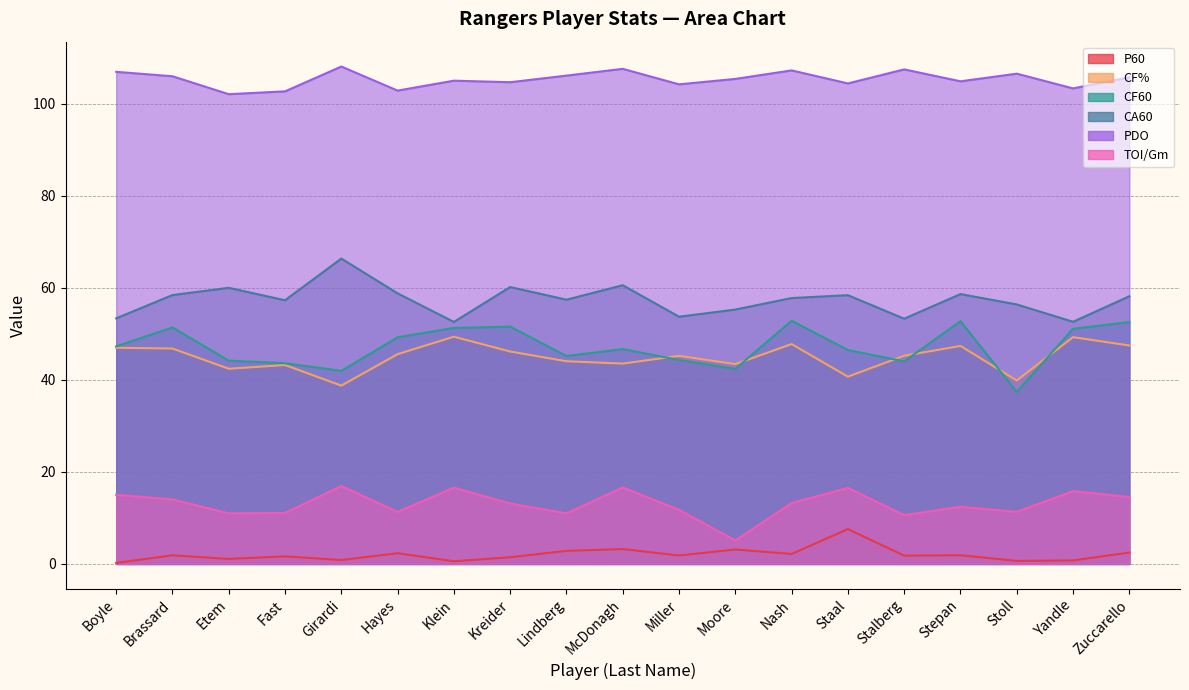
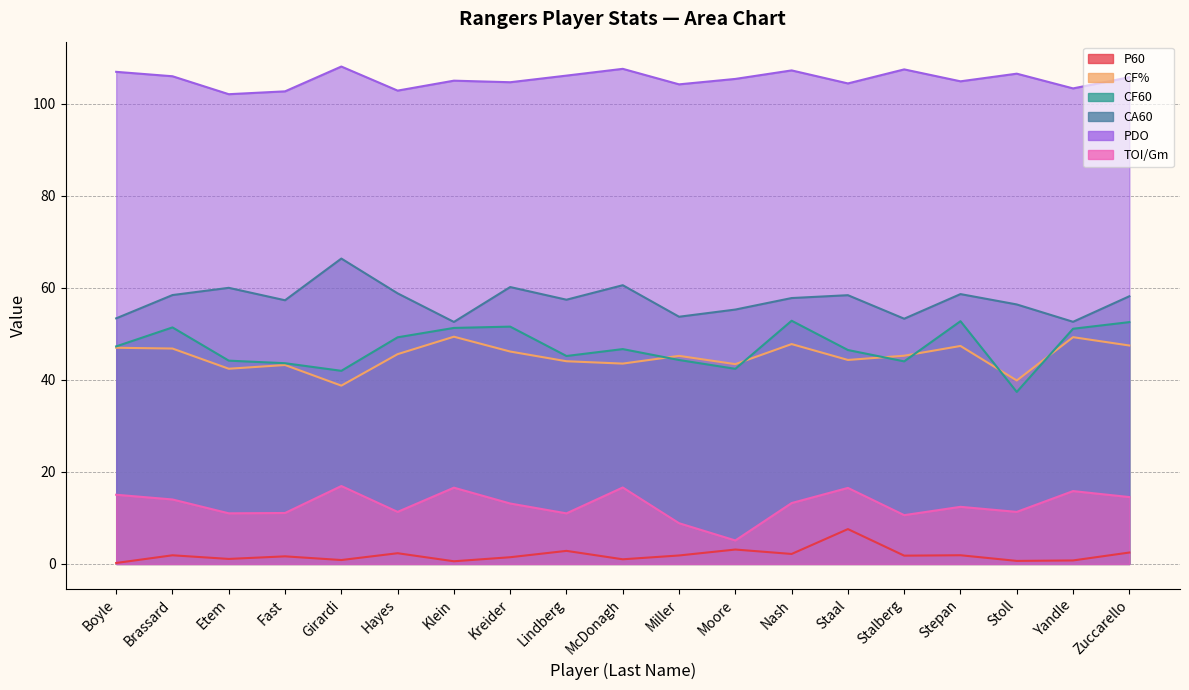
P60, McDonagh: 3 -> 1
TOI/Gm, Miller: 12 -> 9
CF%, Staal: 41 -> 44
